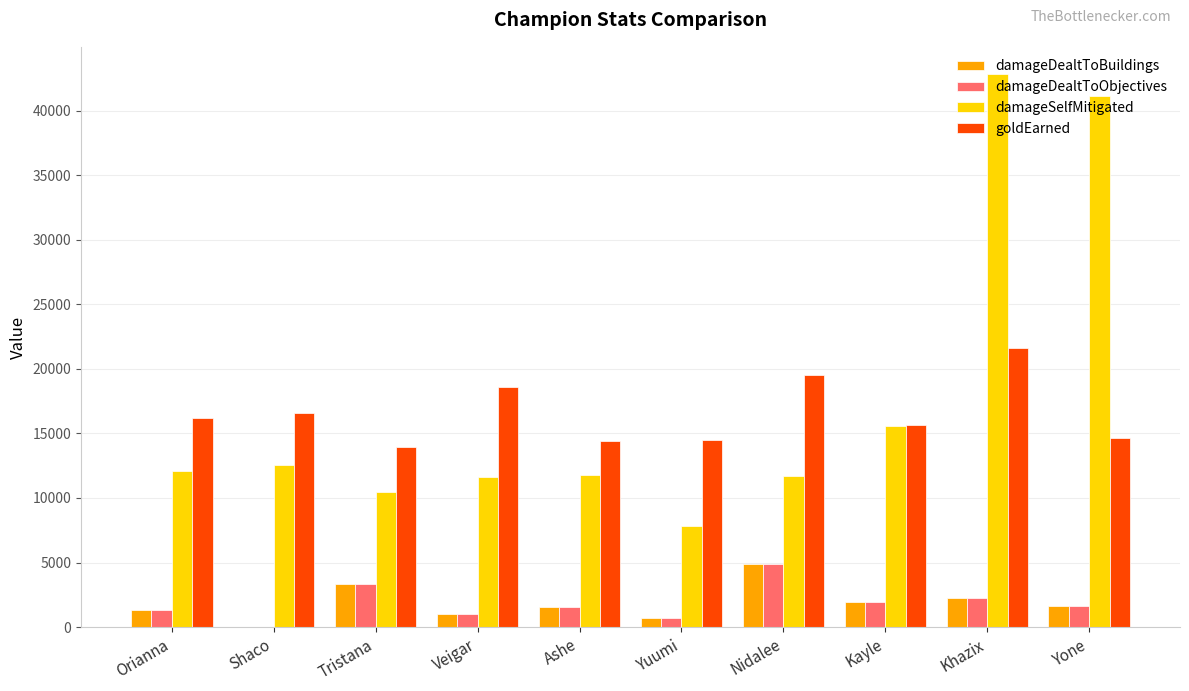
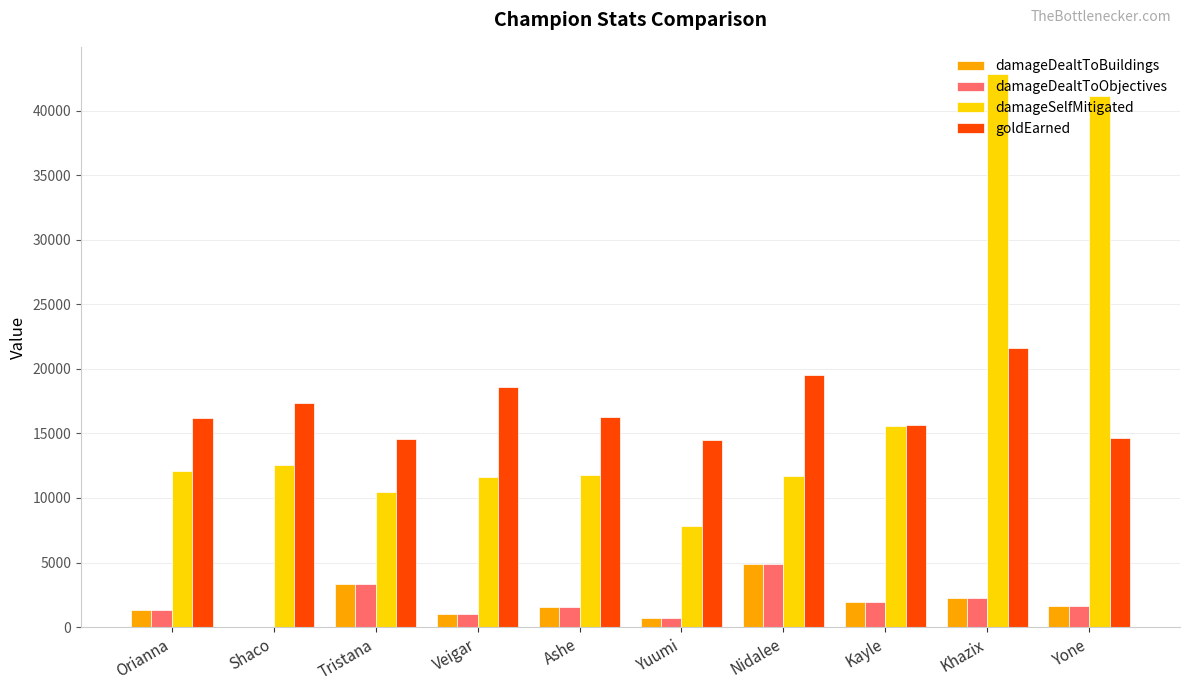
goldEarned, Shaco: 16600 -> 17300
goldEarned, Tristana: 13900 -> 14600
goldEarned, Ashe: 14400 -> 16300
